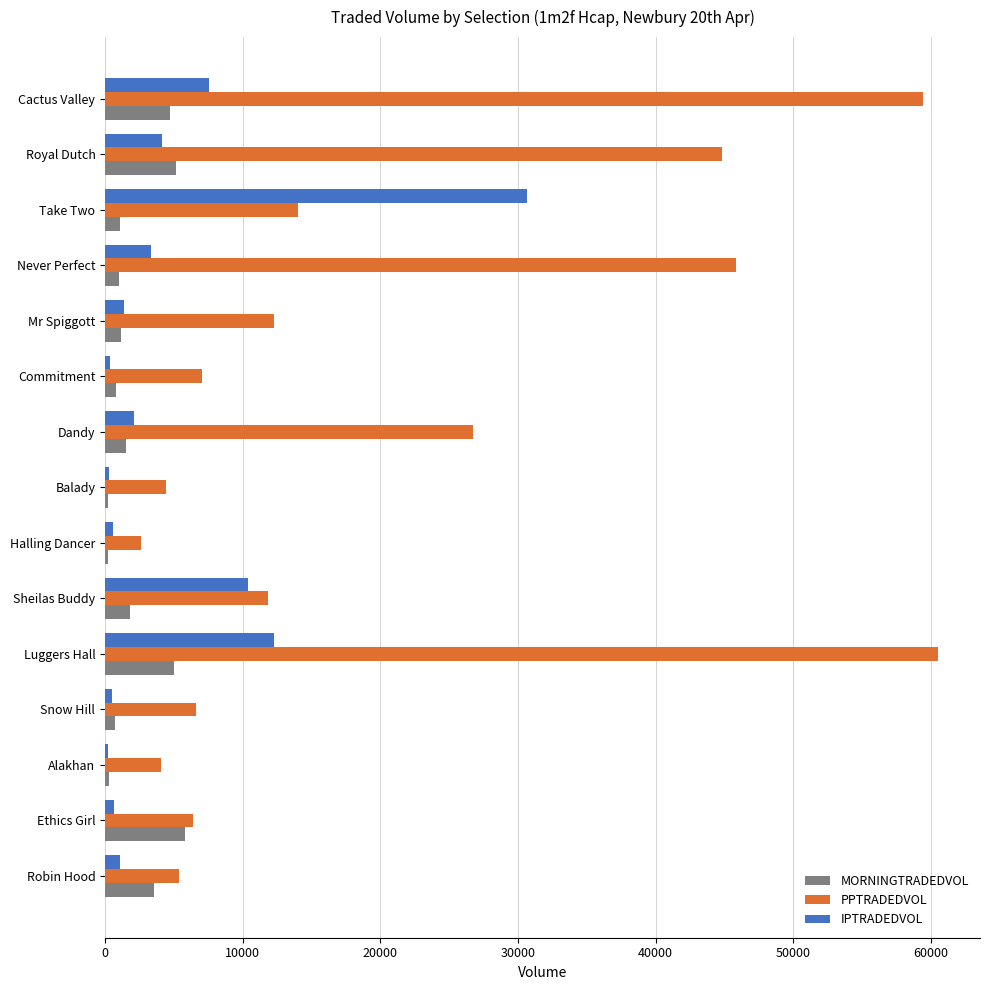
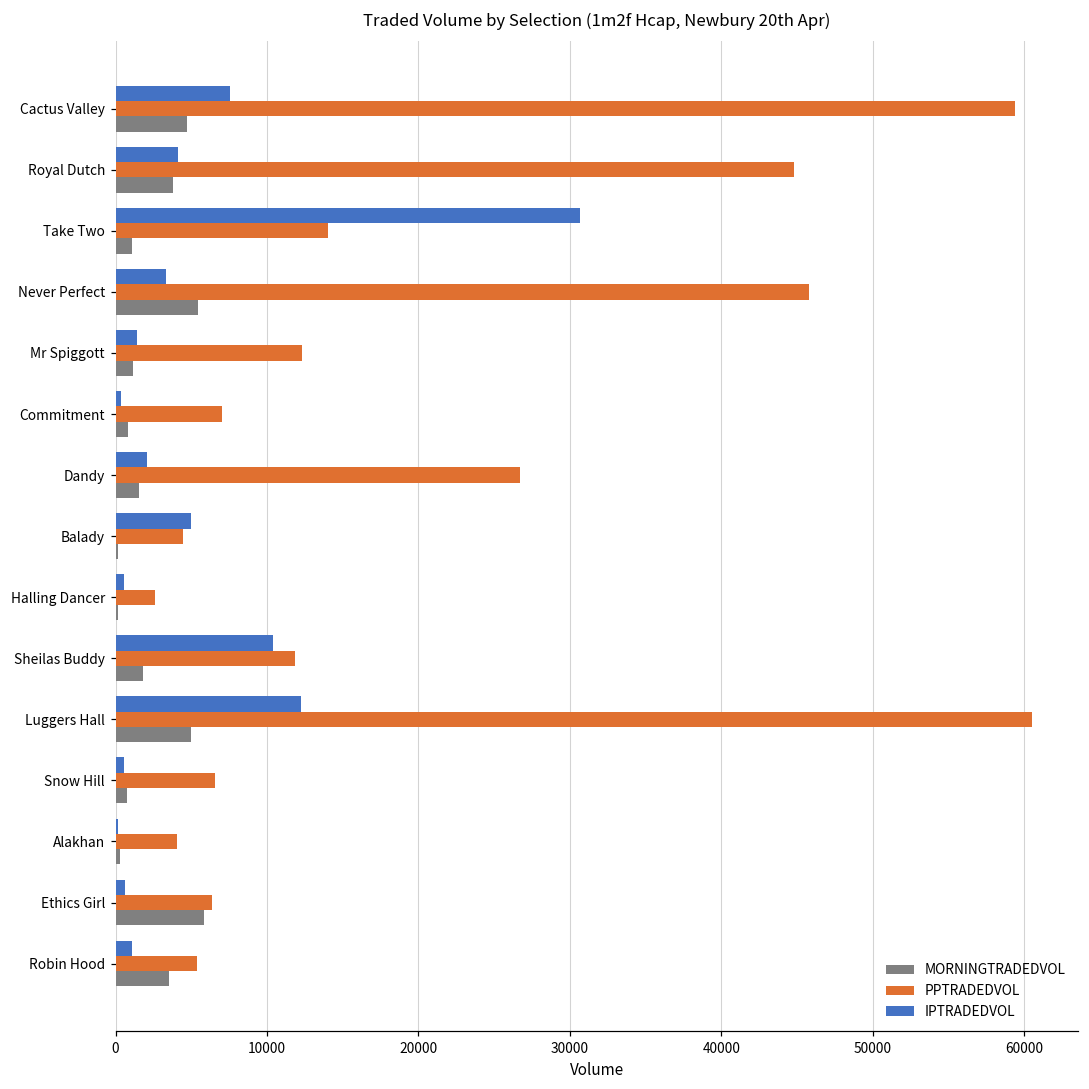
MORNINGTRADEDVOL, Royal Dutch: 5100 -> 3800
MORNINGTRADEDVOL, Never Perfect: 1000 -> 5400
IPTRADEDVOL, Balady: 300 -> 5000
